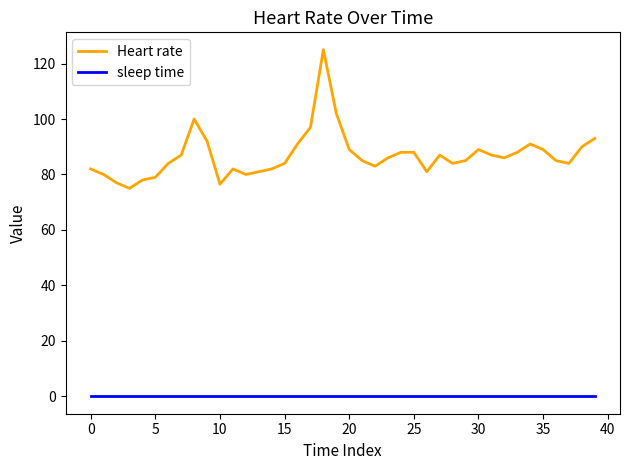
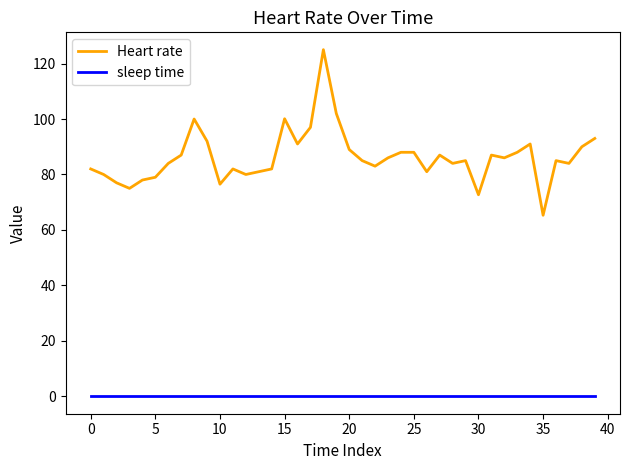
Heart rate, 15: 84 -> 100
Heart rate, 30: 89 -> 73
Heart rate, 35: 89 -> 65
